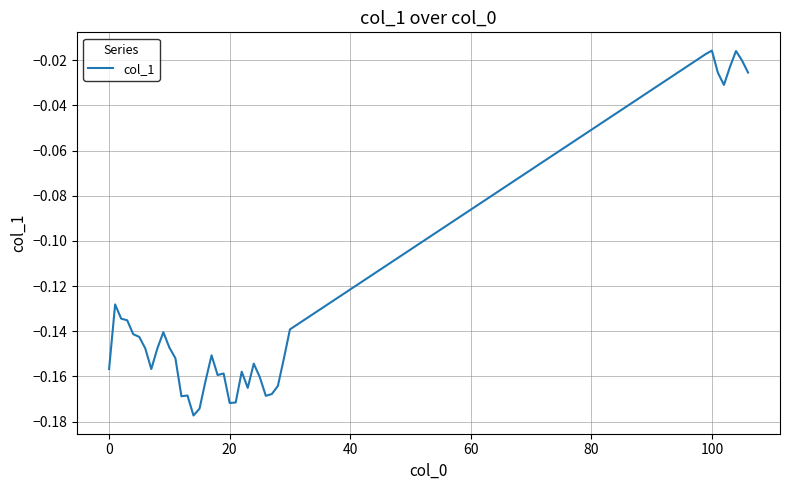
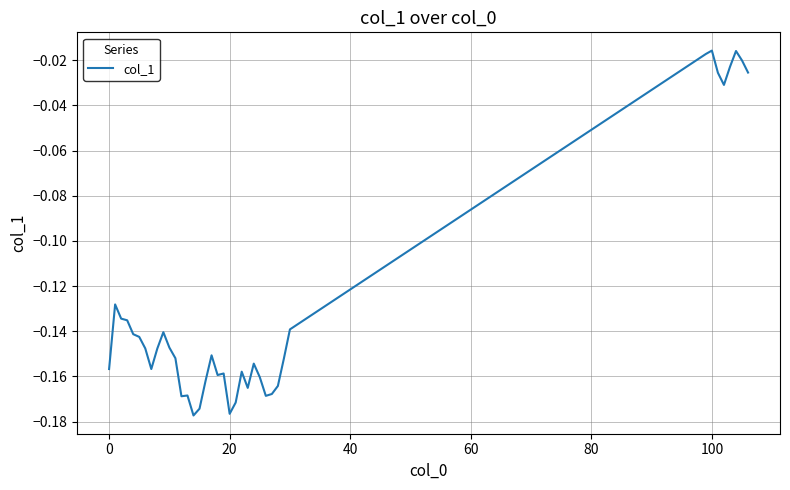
20: -0.172 -> -0.177
